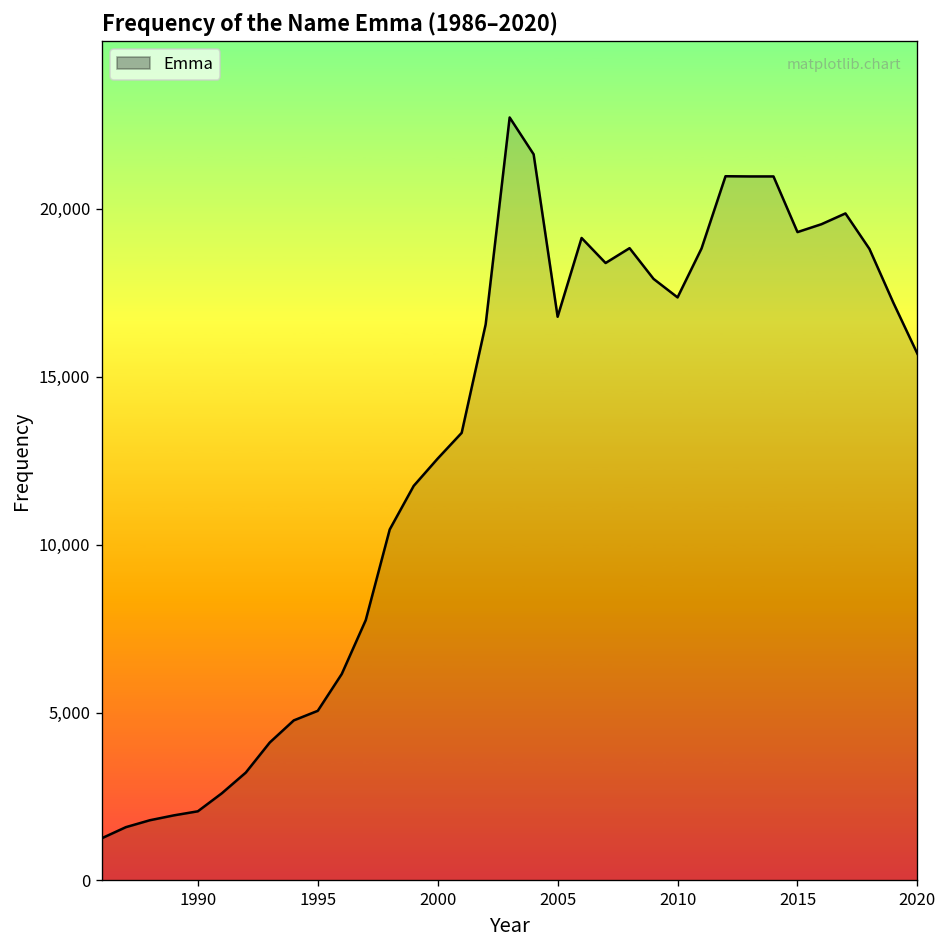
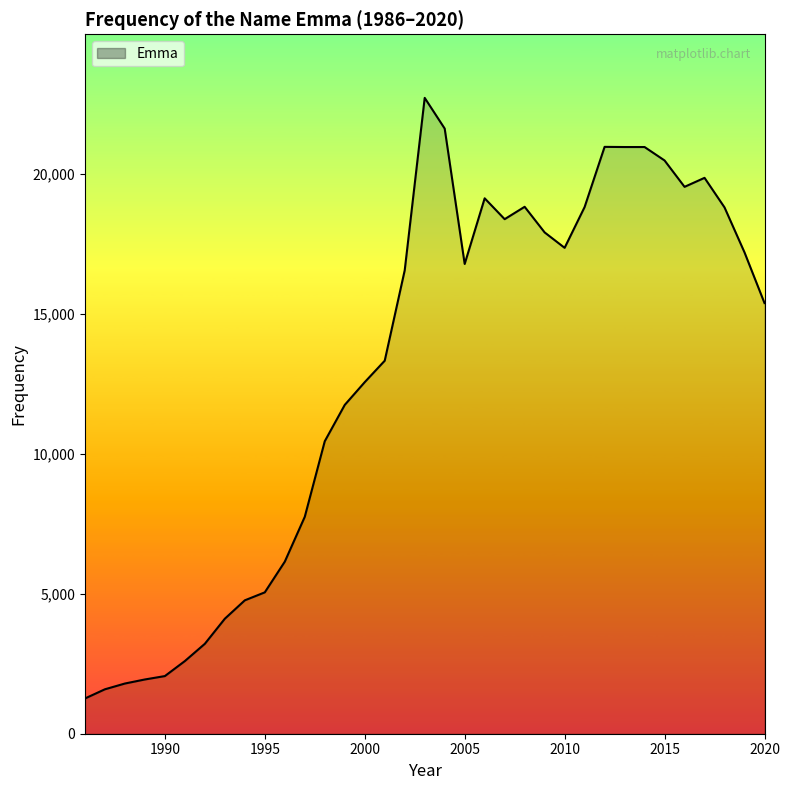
2015: 19,300 -> 20,500
2020: 15,700 -> 15,400
